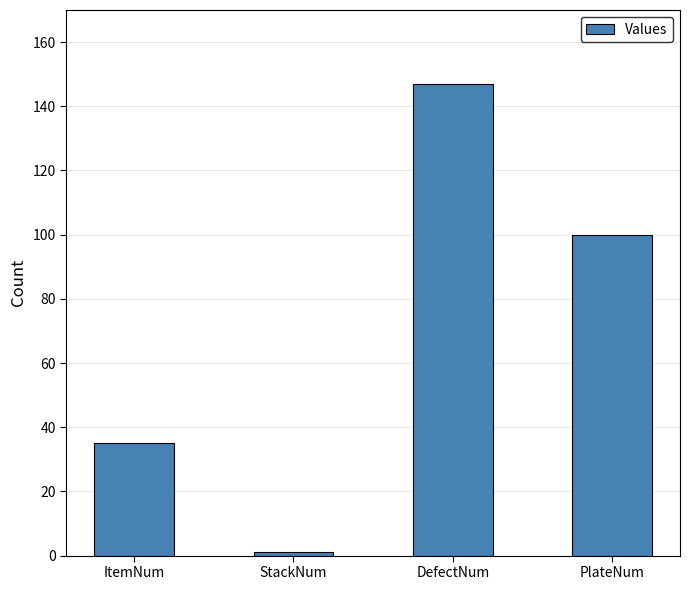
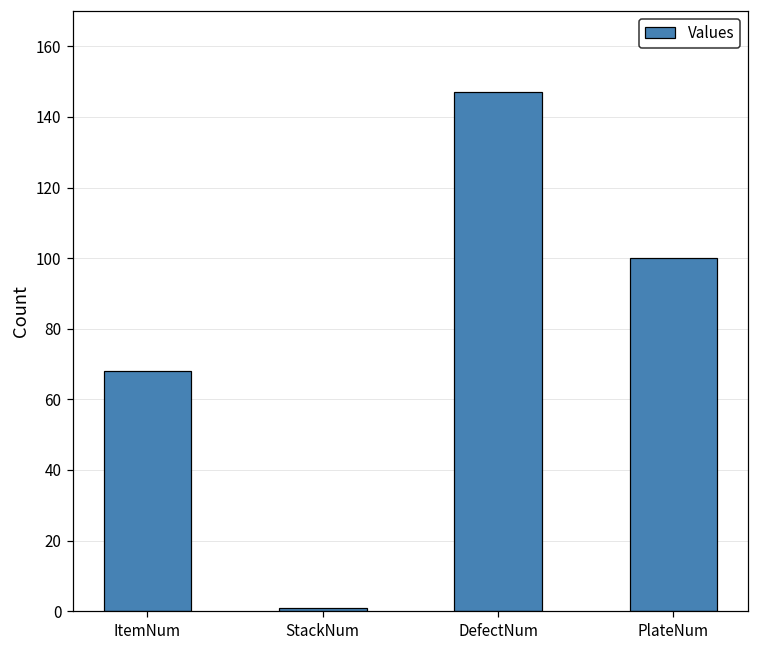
ItemNum: 35 -> 68
